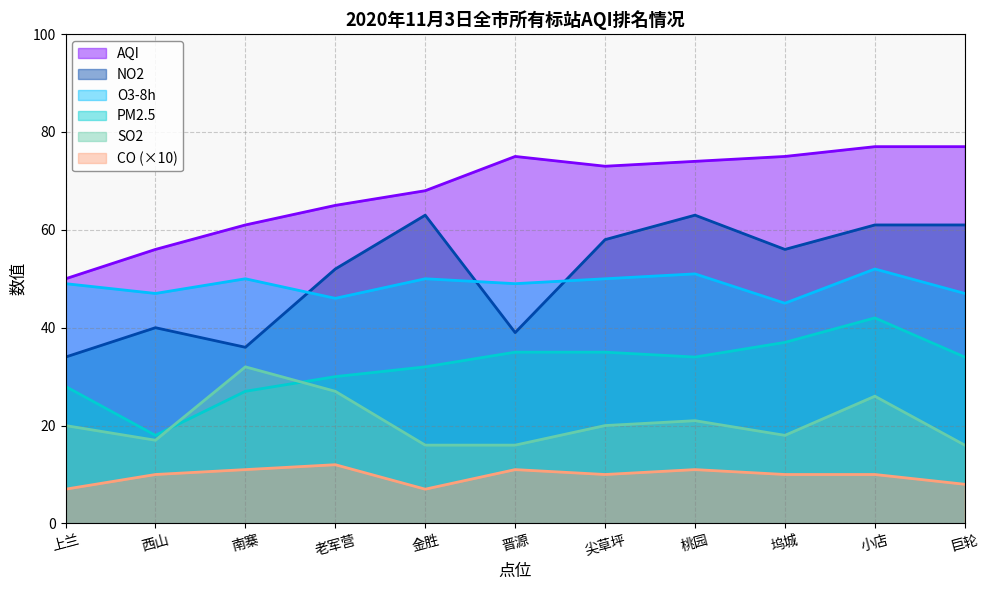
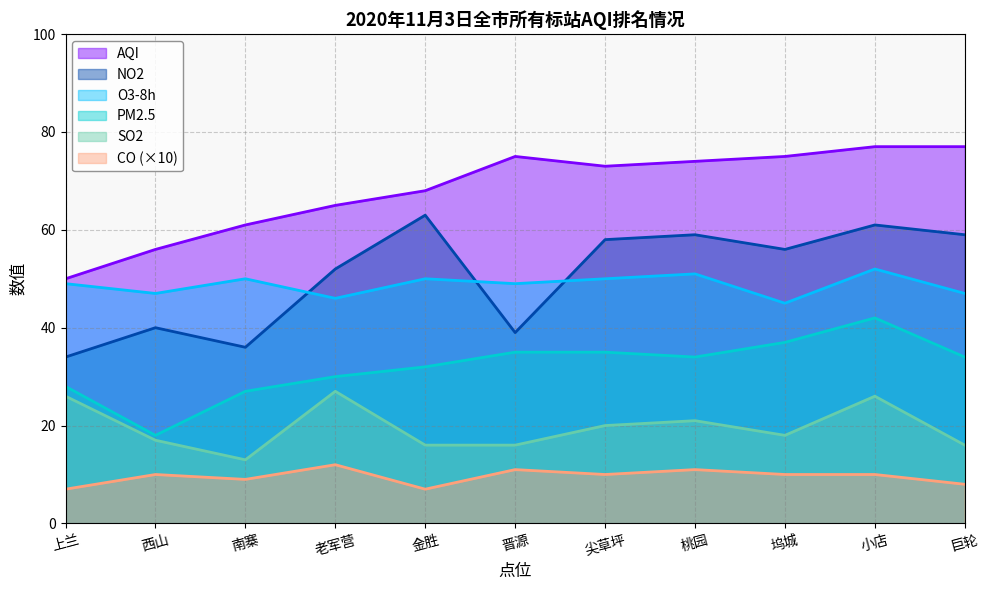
SO2, 上兰: 20 -> 26
SO2, 南寨: 32 -> 13
CO (×10), 南寨: 11 -> 9
NO2, 桃园: 63 -> 59
NO2, 巨轮: 61 -> 59
